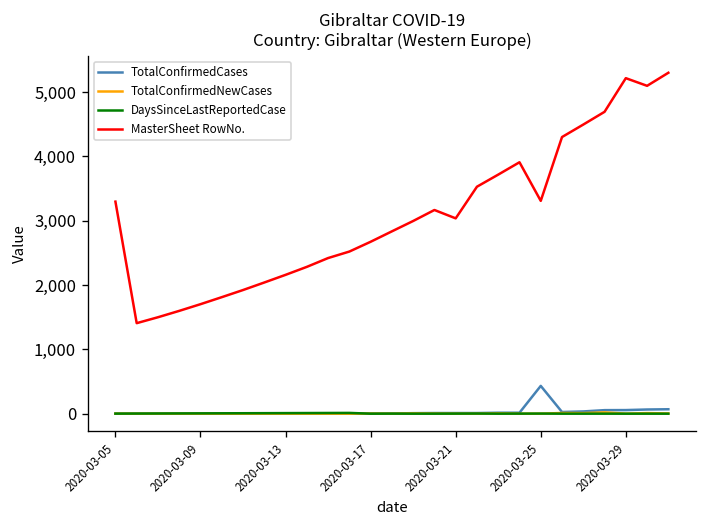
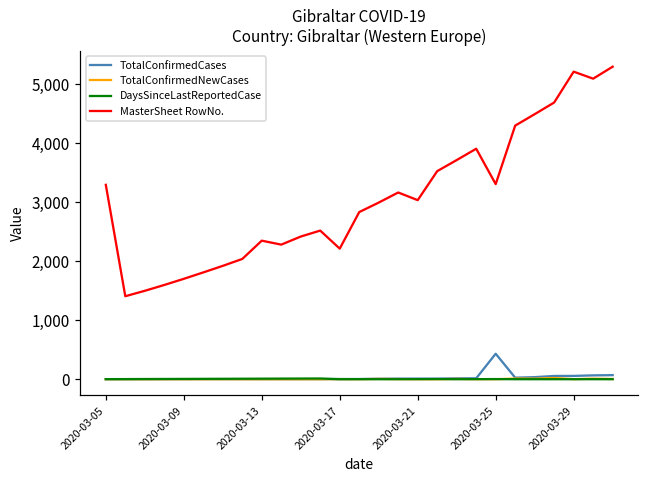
MasterSheet RowNo., 2020-03-13: 2,200 -> 2,300
MasterSheet RowNo., 2020-03-17: 2,700 -> 2,200
